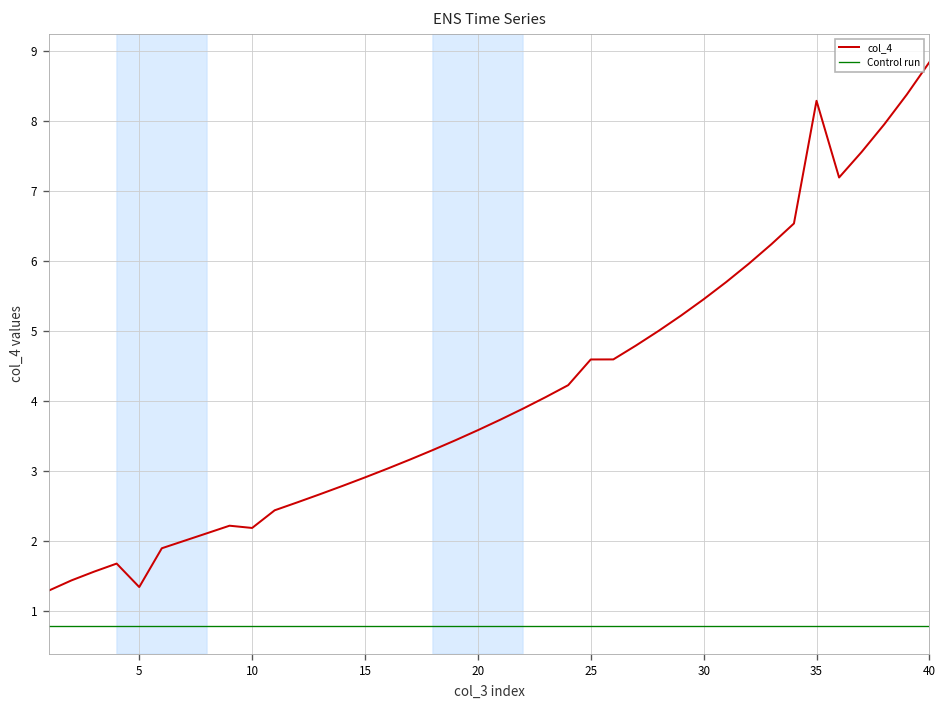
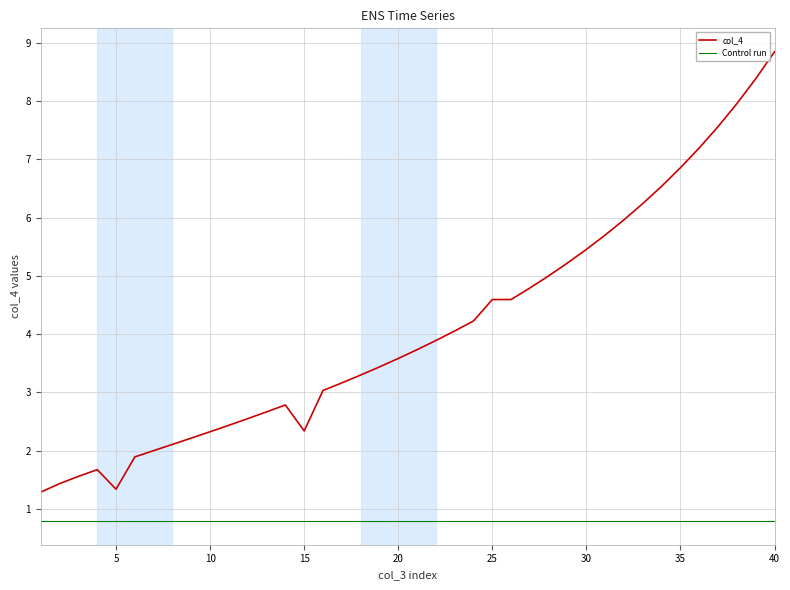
10: 2.2 -> 2.3
15: 2.9 -> 2.3
35: 8.3 -> 6.9
